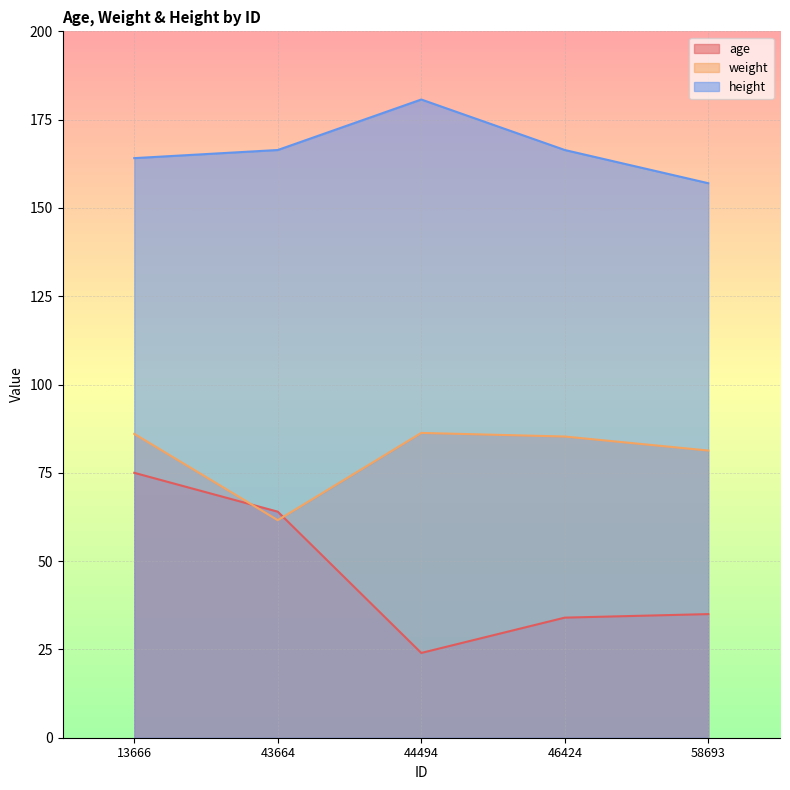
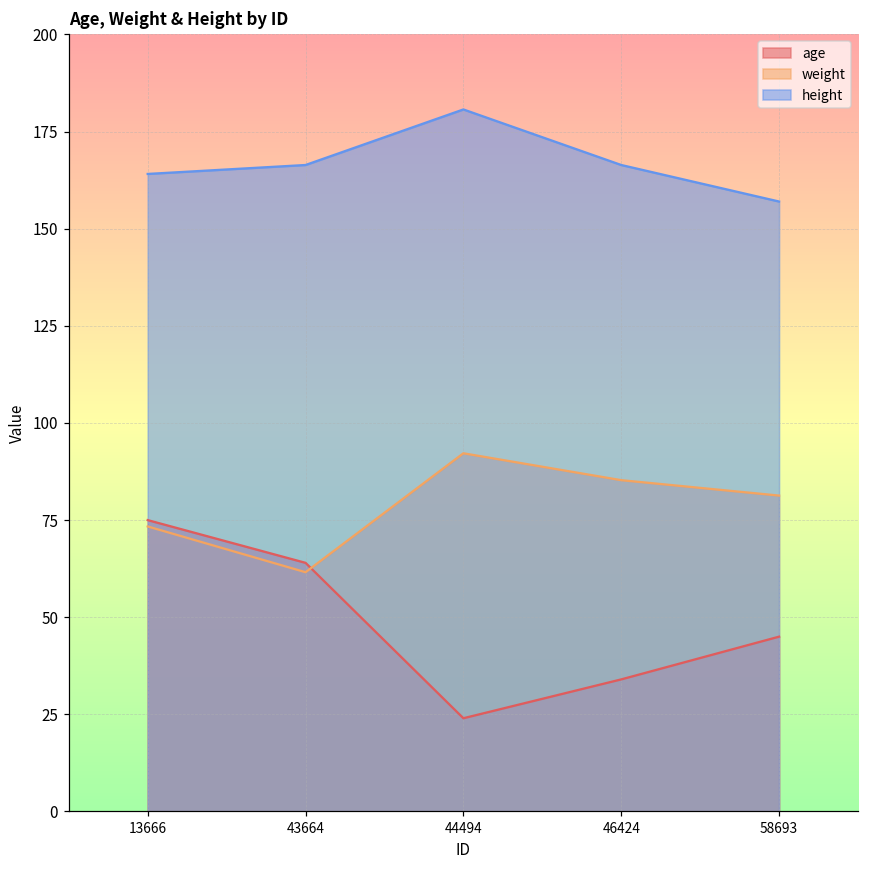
weight, 13666: 86 -> 73
weight, 44494: 86 -> 92
age, 58693: 35 -> 45
